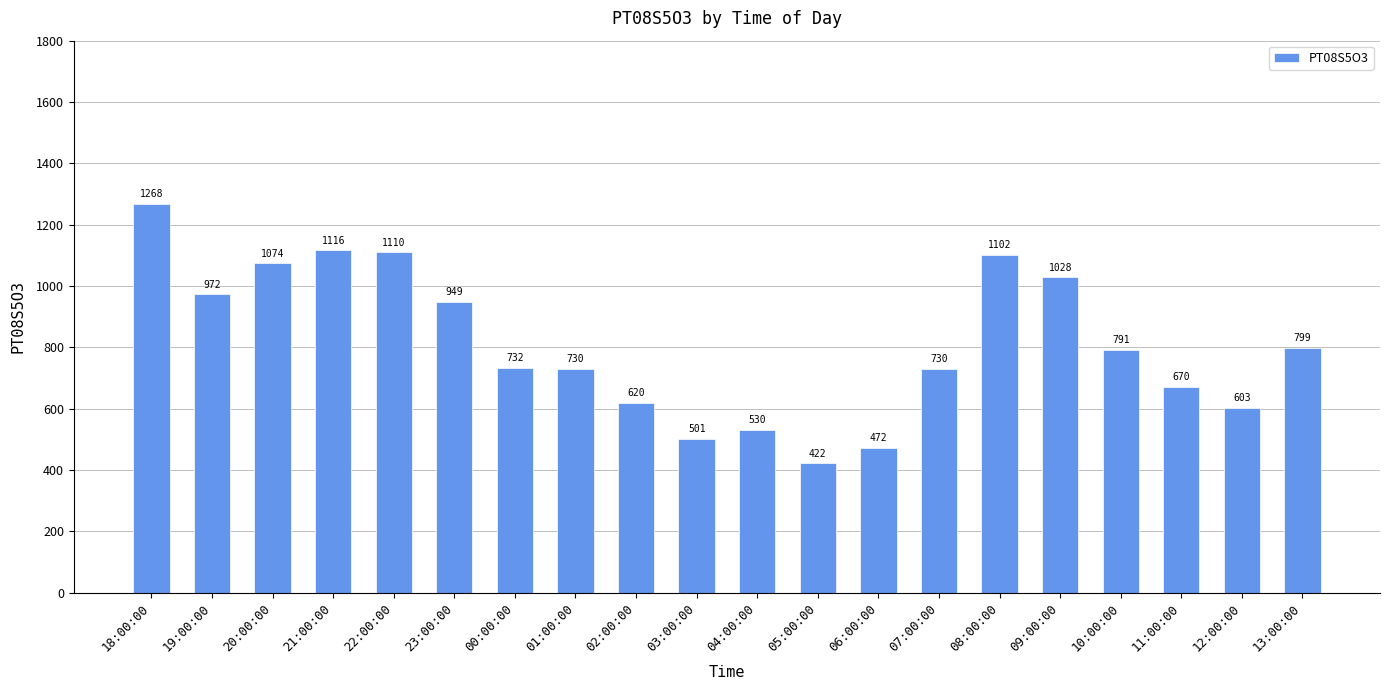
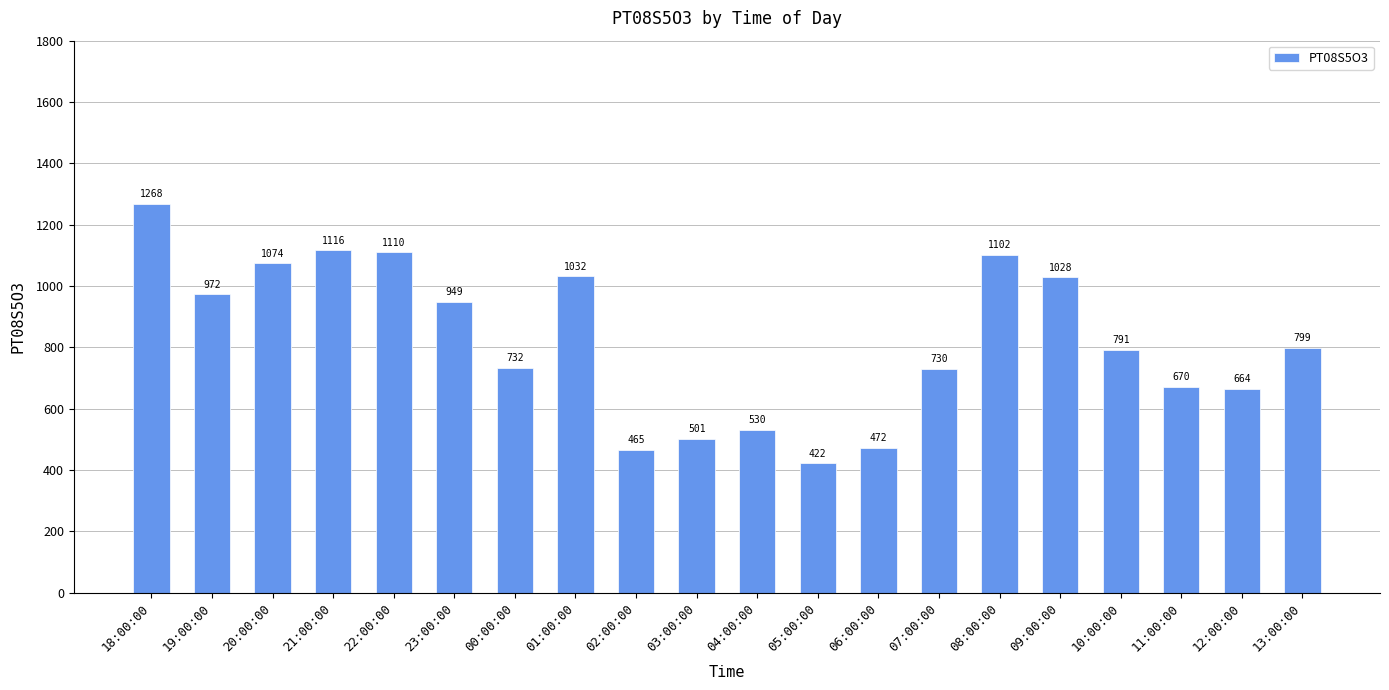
01:00:00: 730 -> 1032
02:00:00: 620 -> 465
12:00:00: 603 -> 664
